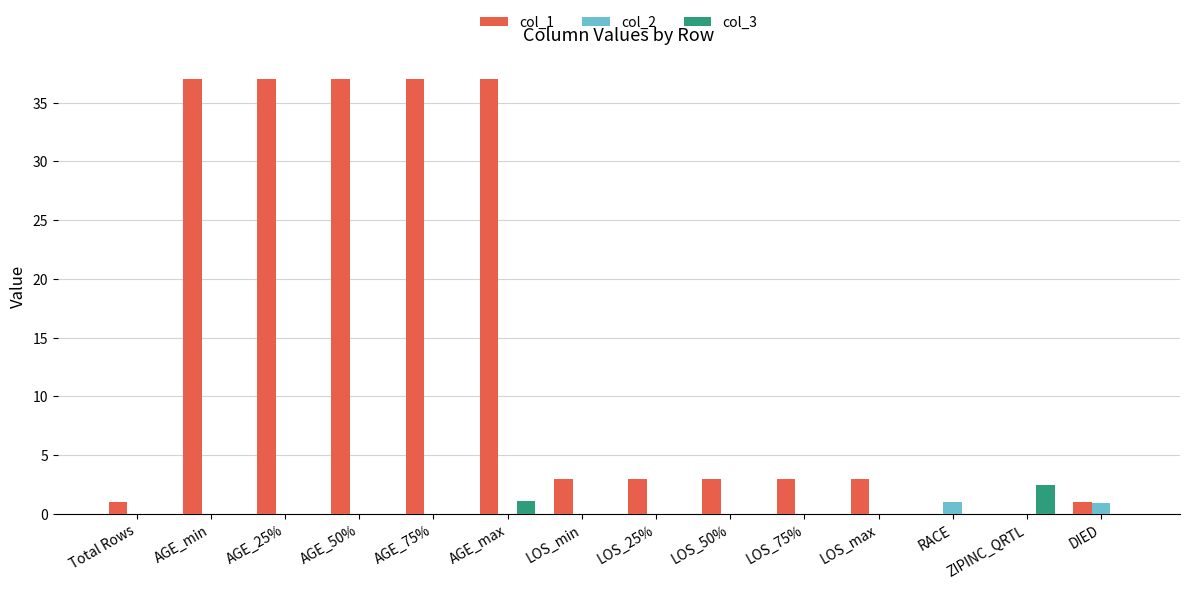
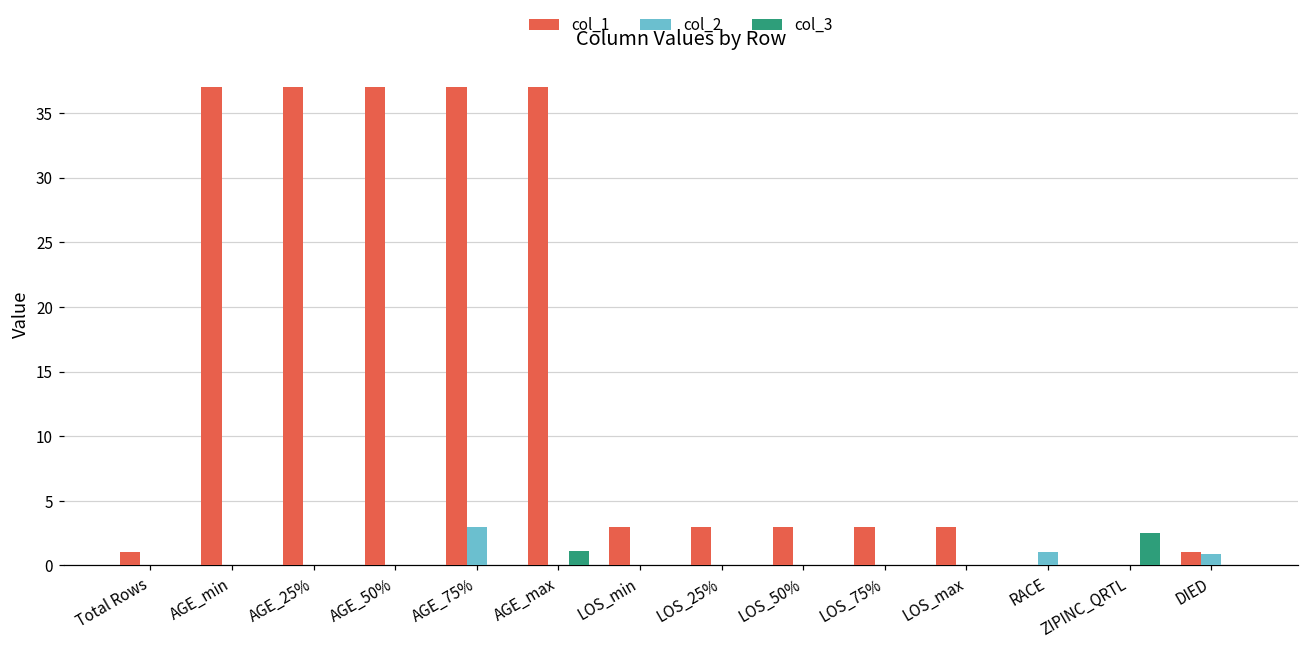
col_2, AGE_75%: 0 -> 3
